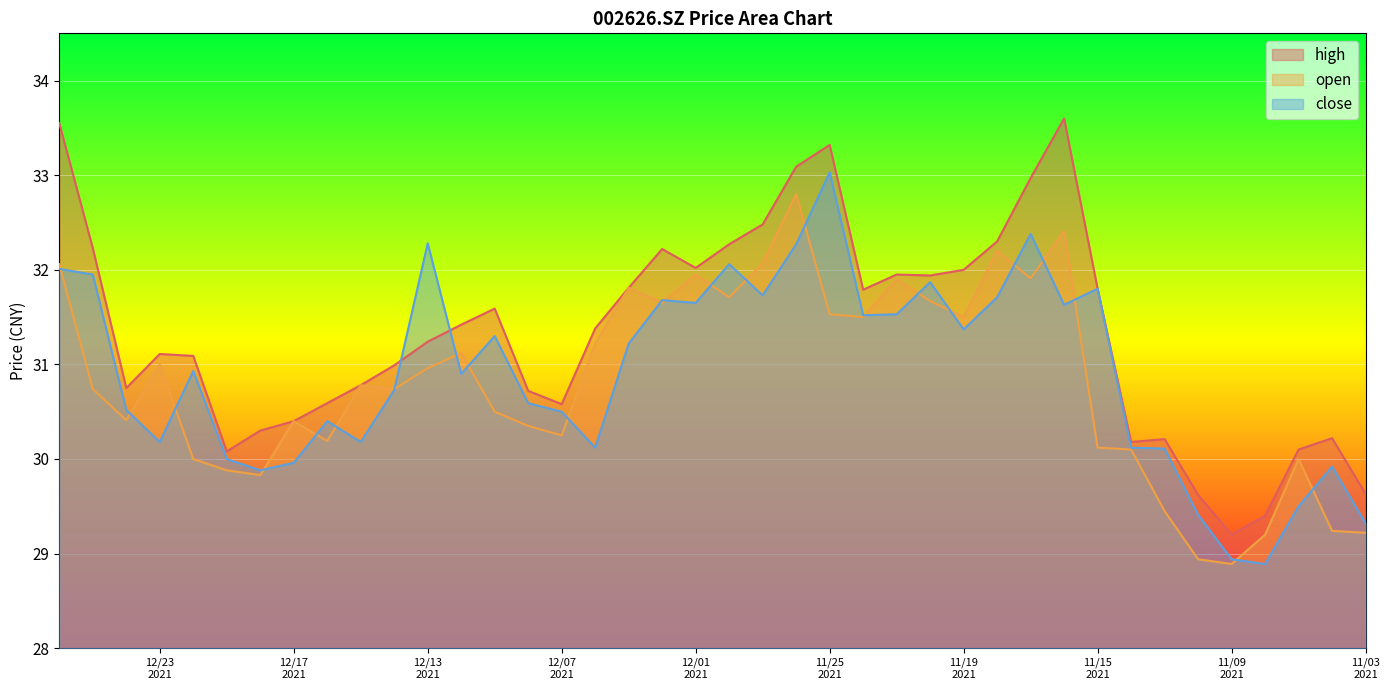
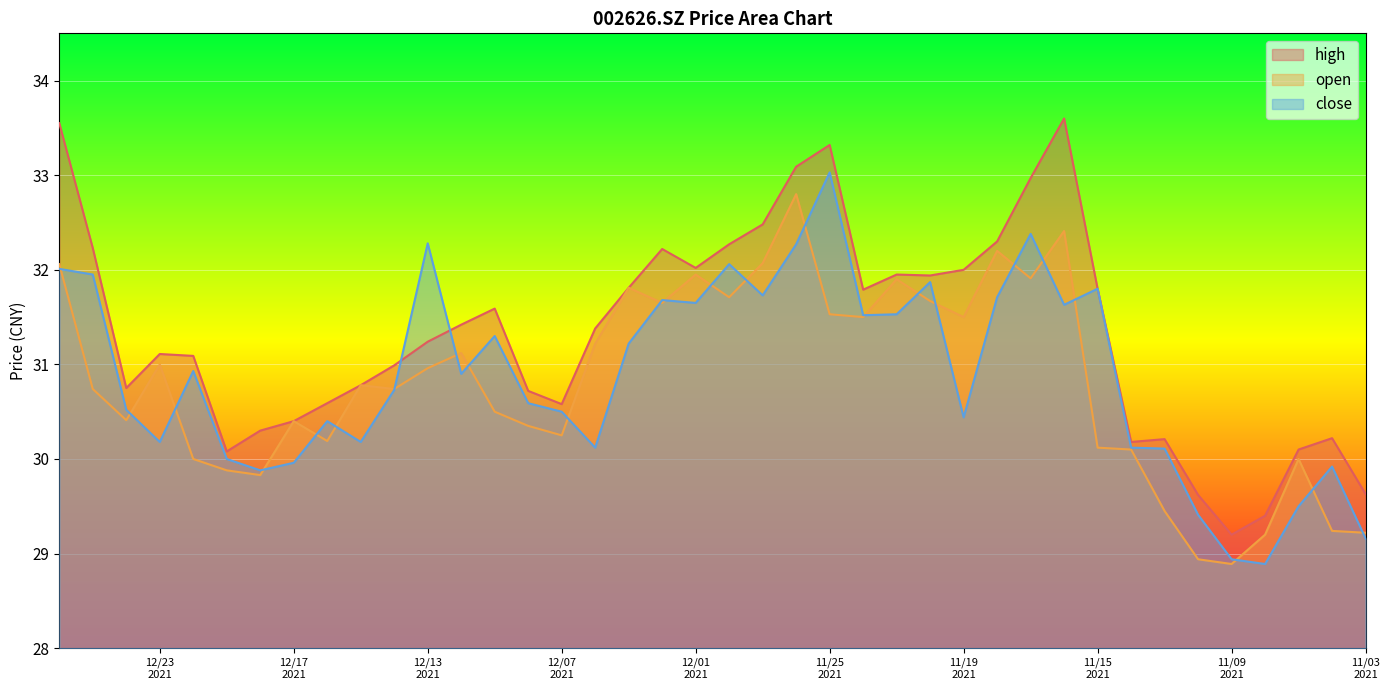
close, 11/19 2021: 31.4 -> 30.4
close, 11/03 2021: 29.3 -> 29.2
